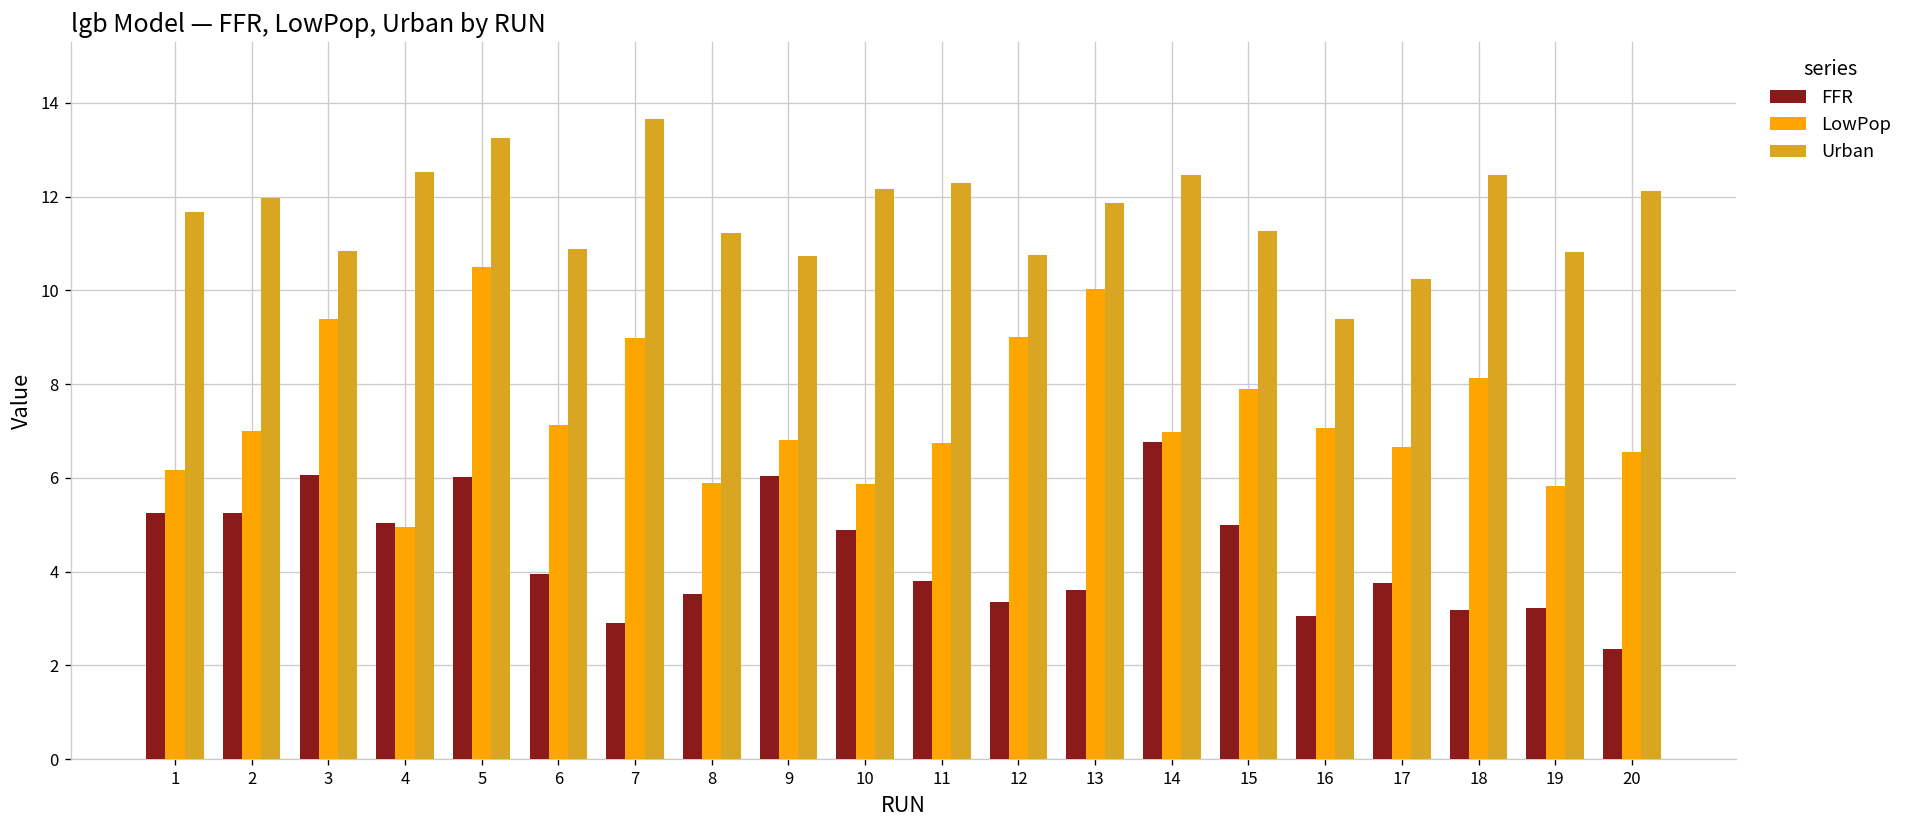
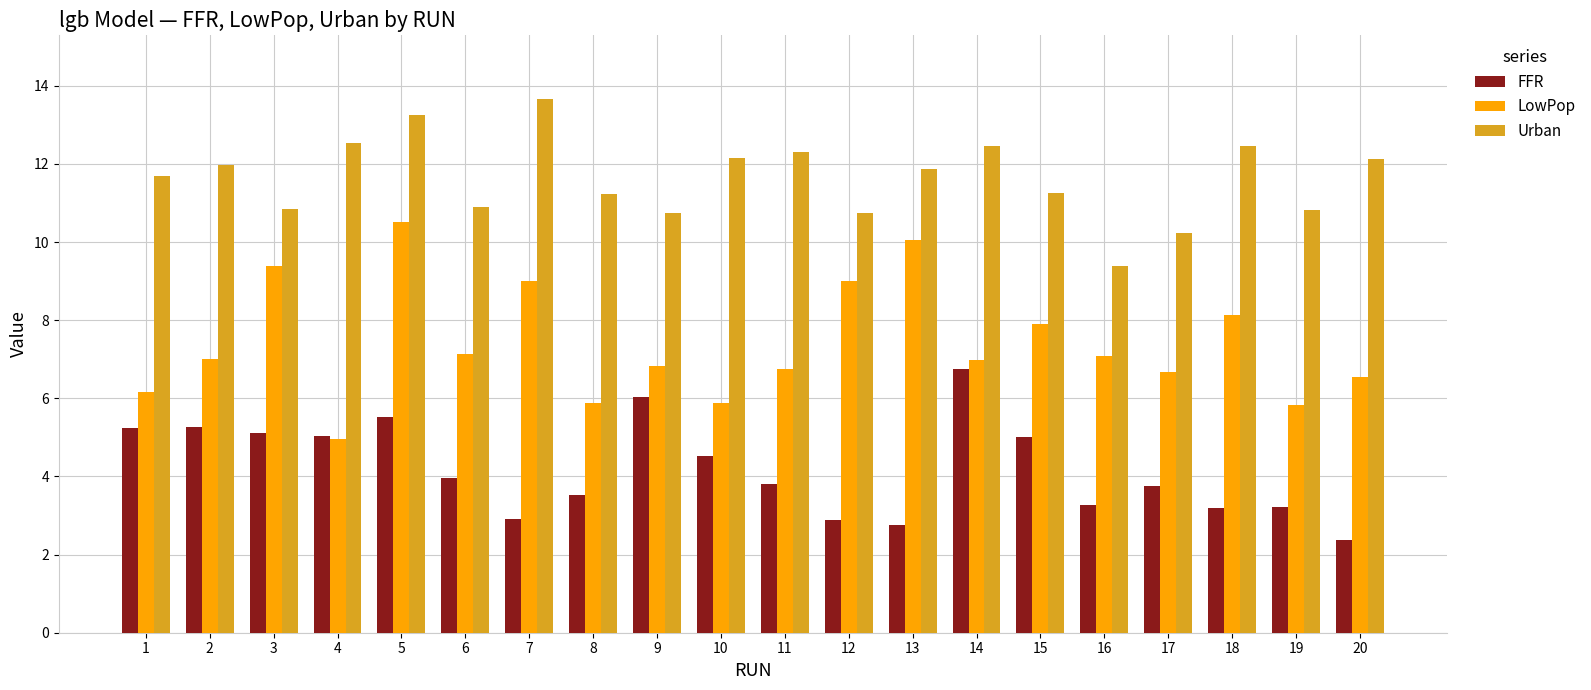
FFR, 3: 6.1 -> 5.1
FFR, 5: 6.0 -> 5.5
FFR, 10: 4.9 -> 4.5
FFR, 12: 3.4 -> 2.9
FFR, 13: 3.6 -> 2.7
FFR, 16: 3.1 -> 3.3
